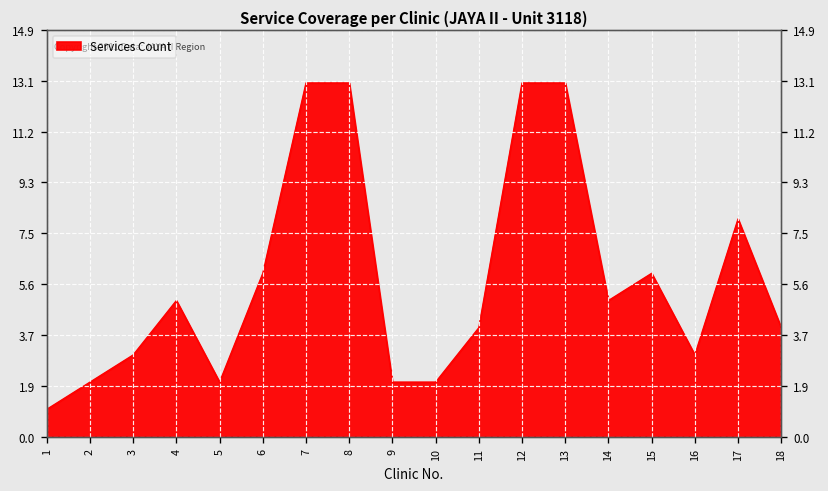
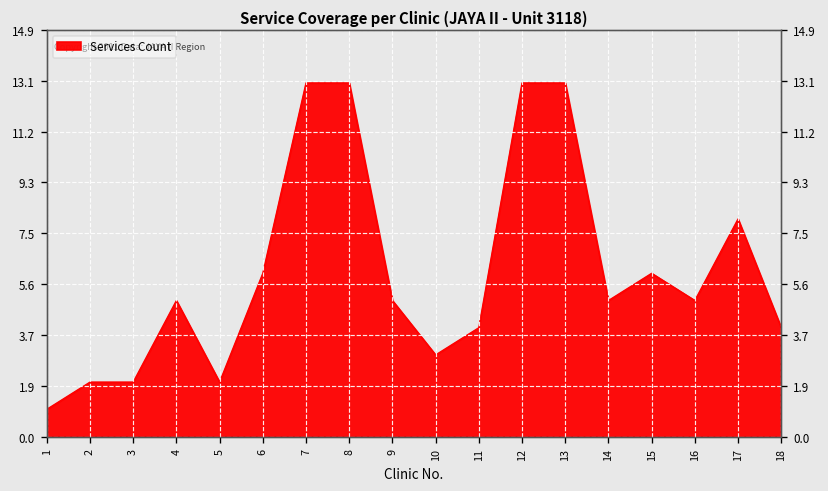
3: 3 -> 2
9: 2 -> 5
10: 2 -> 3
16: 3 -> 5
